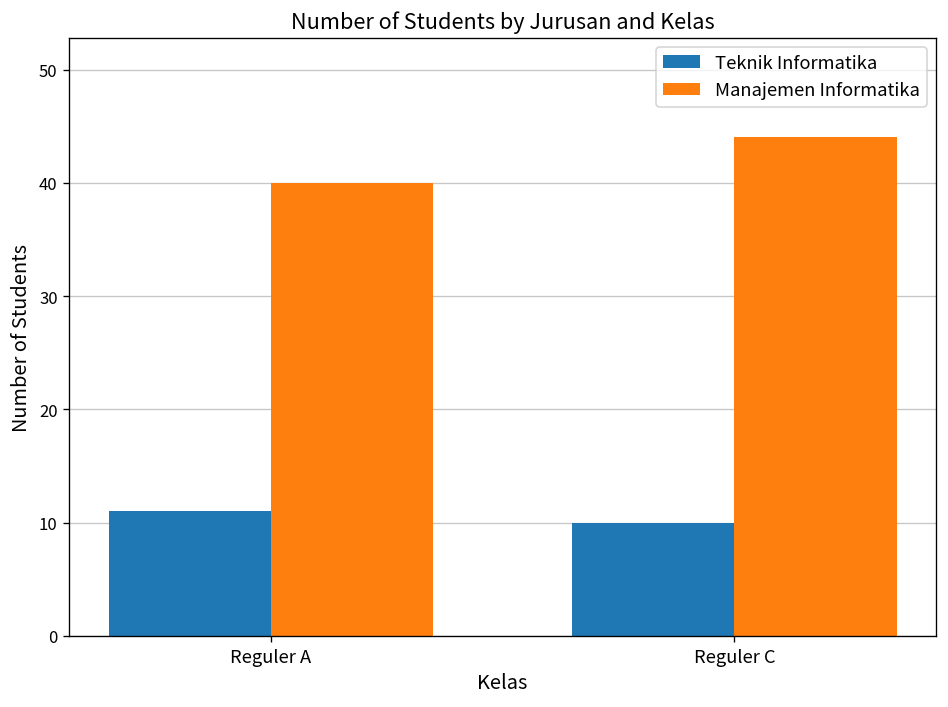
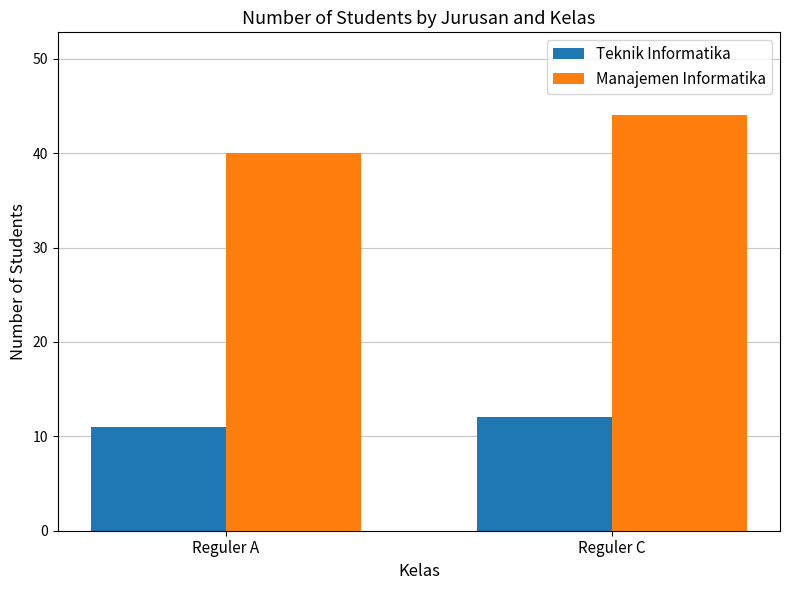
Teknik Informatika, Reguler C: 10 -> 12
